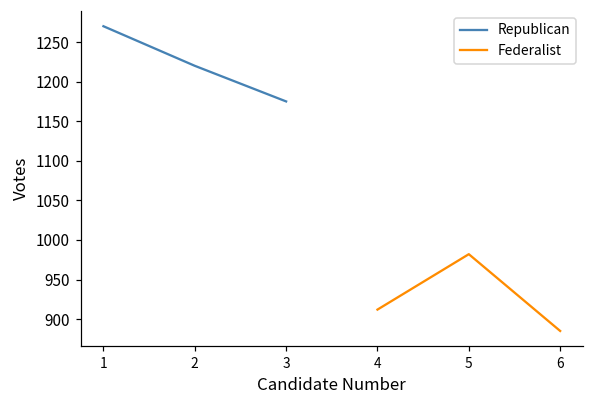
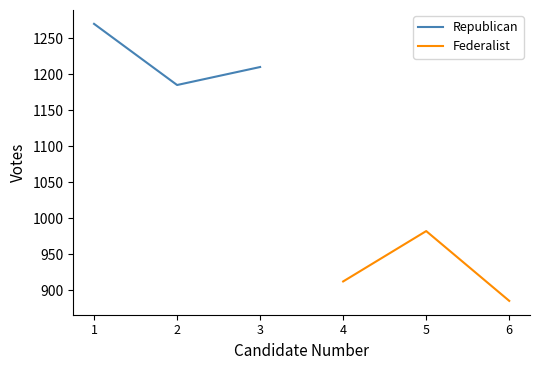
Republican, 2: 1220 -> 1190
Republican, 3: 1180 -> 1210
